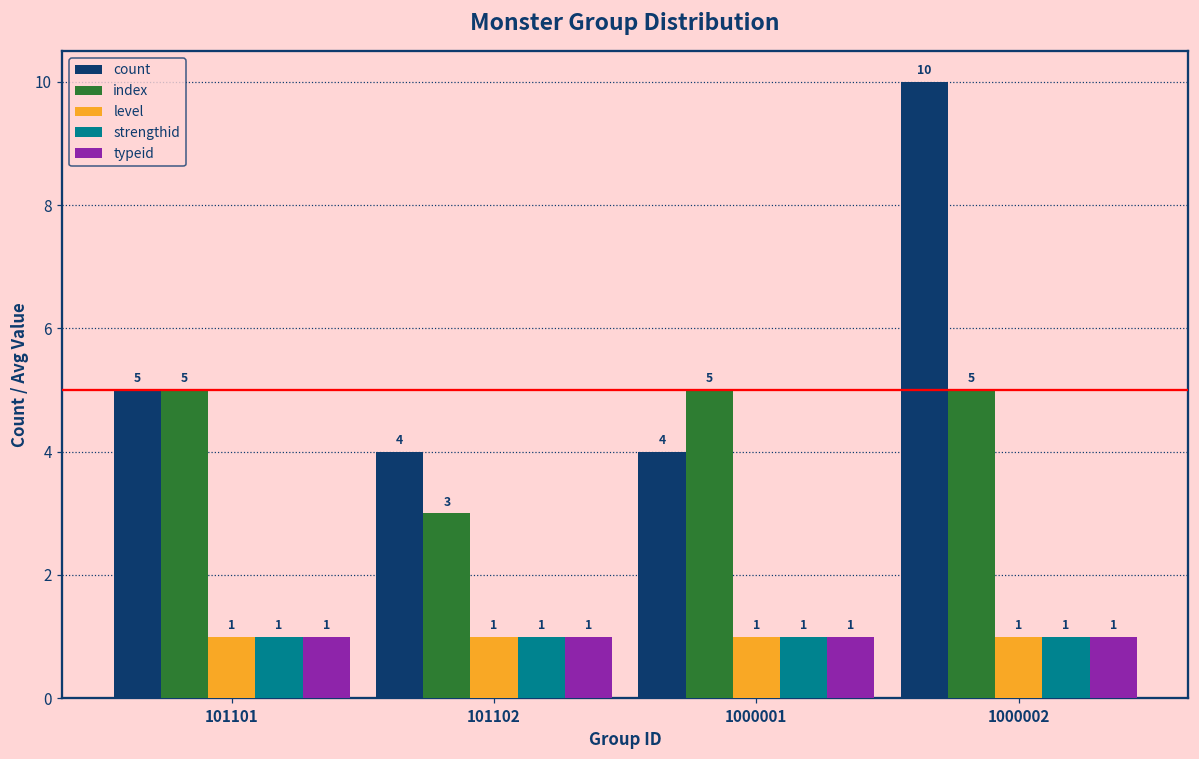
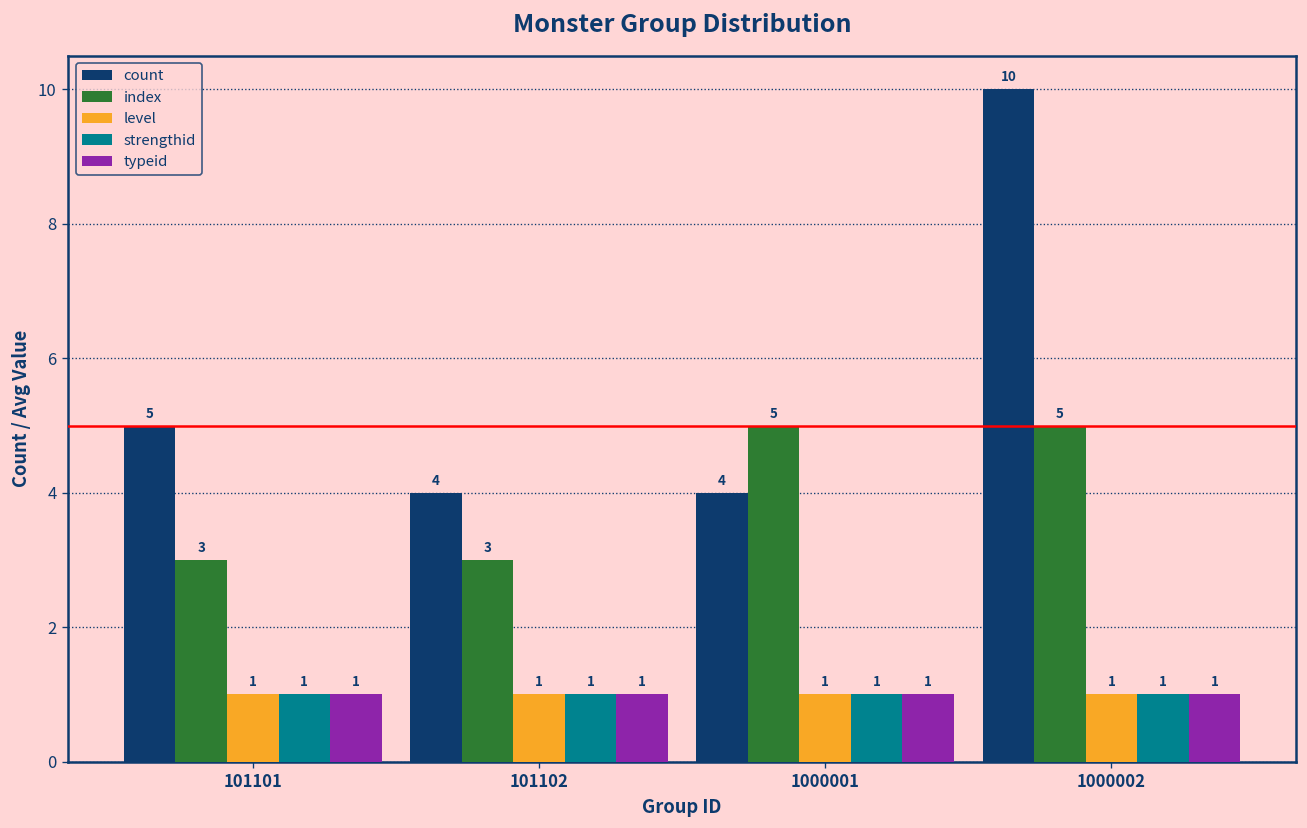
index, 101101: 5 -> 3
